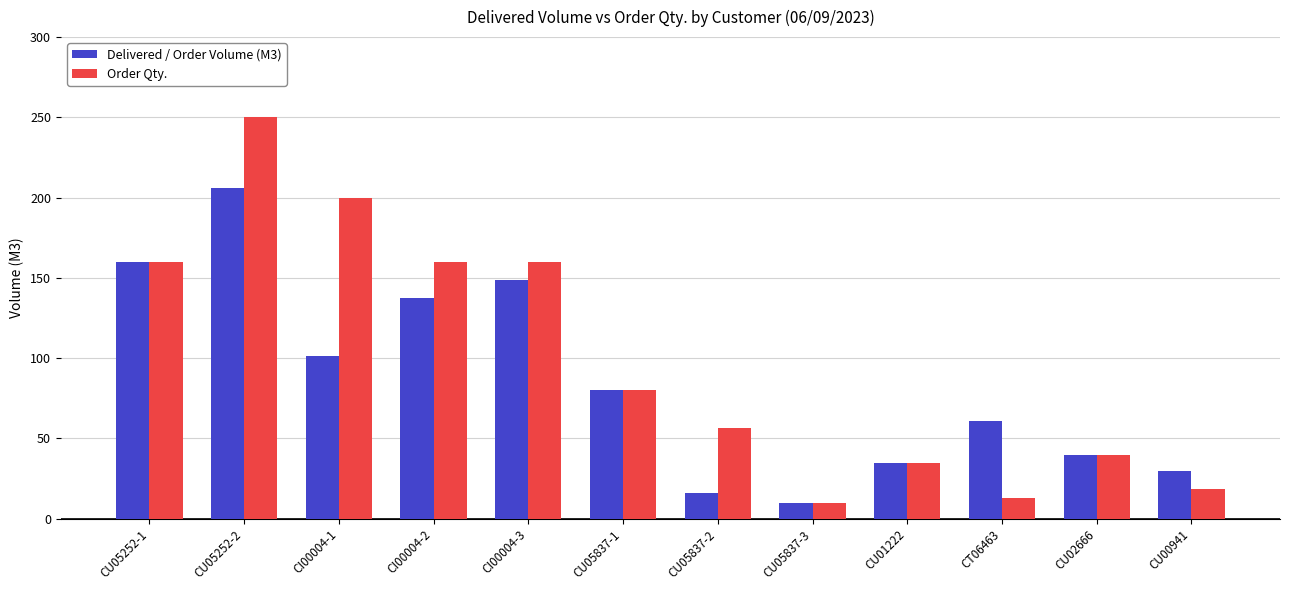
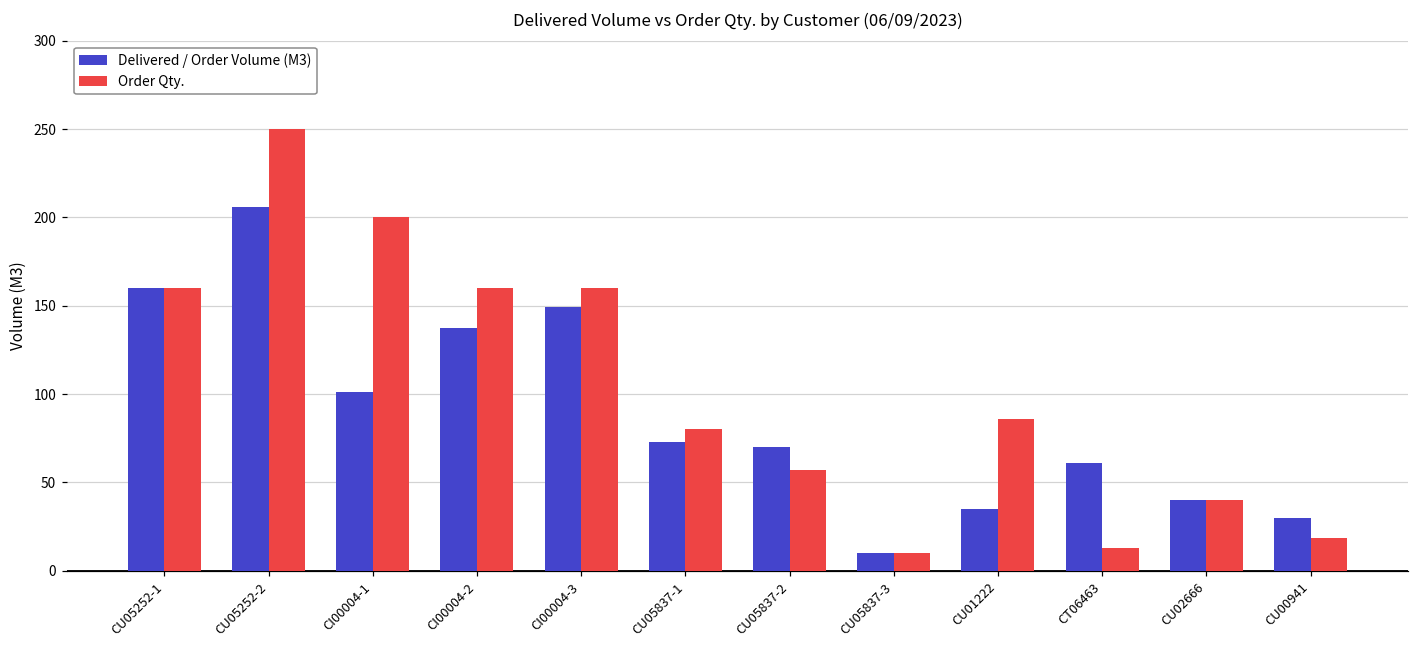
Delivered / Order Volume (M3), CU05837-1: 80 -> 73
Delivered / Order Volume (M3), CU05837-2: 16 -> 70
Order Qty., CU01222: 35 -> 86
